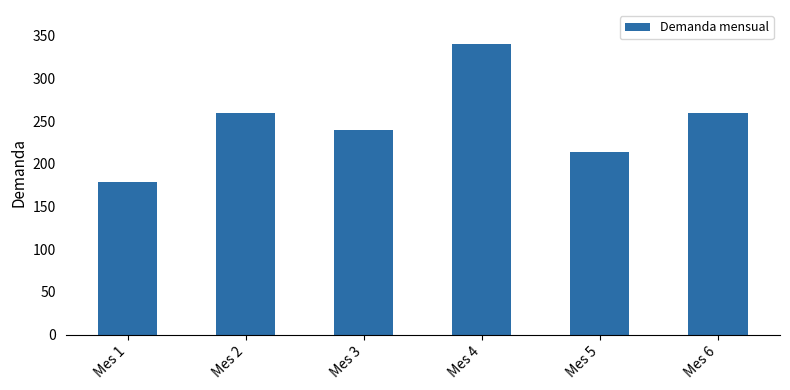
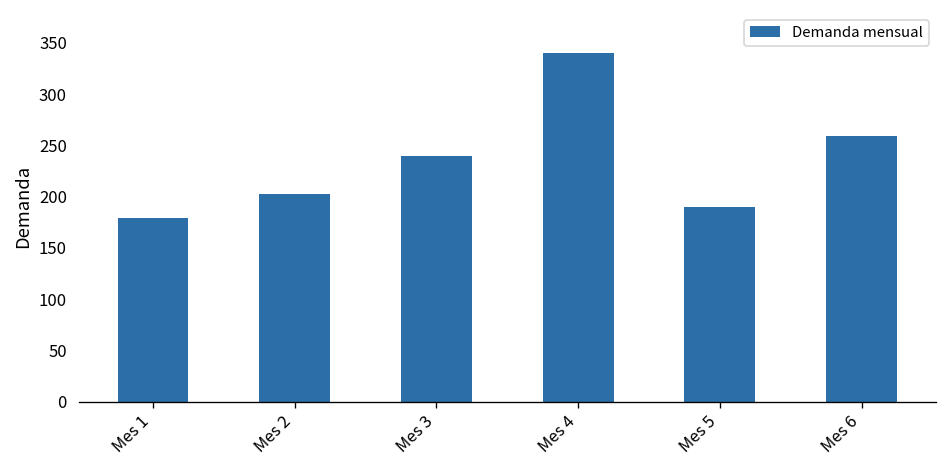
Mes 2: 260 -> 200
Mes 5: 210 -> 190
